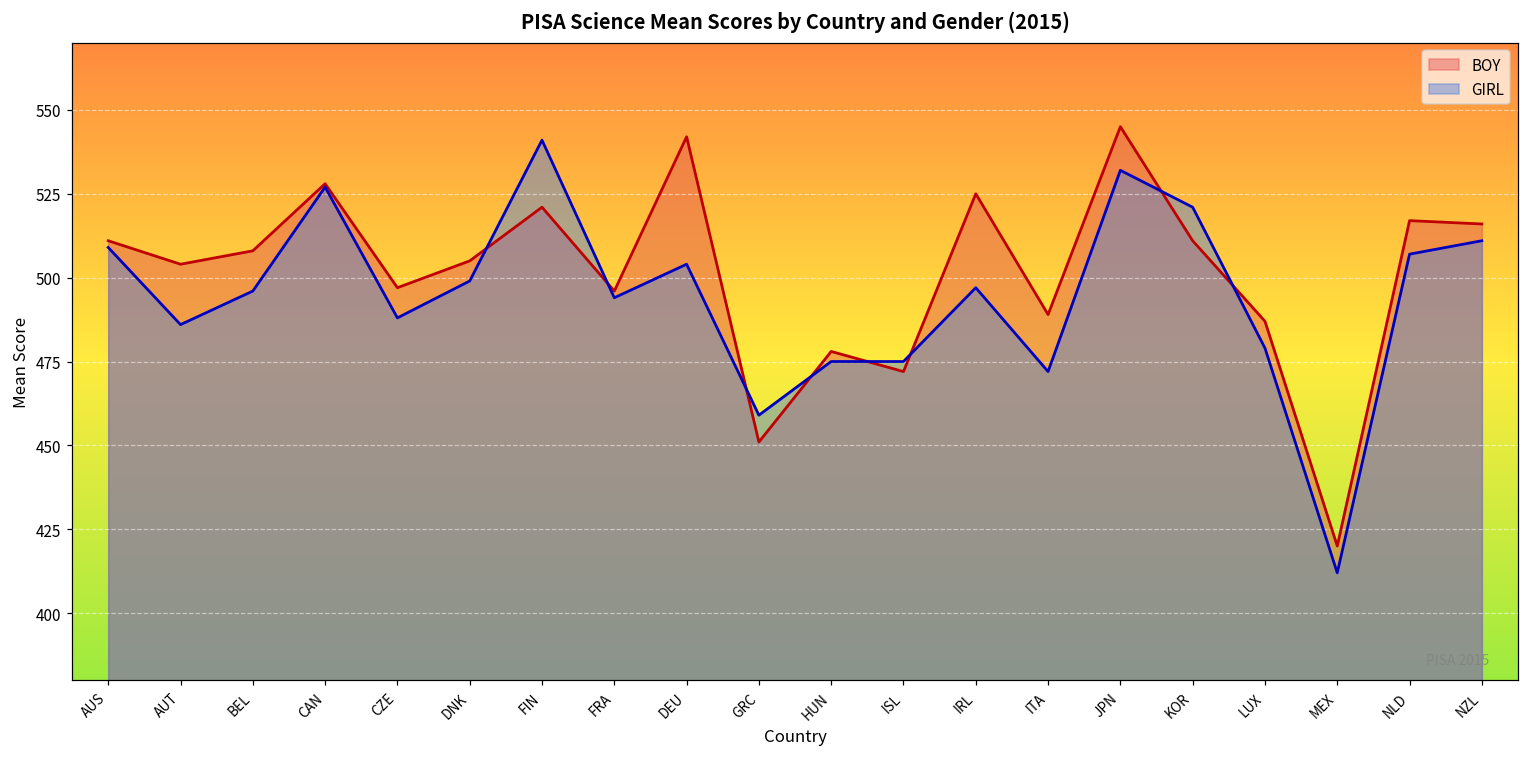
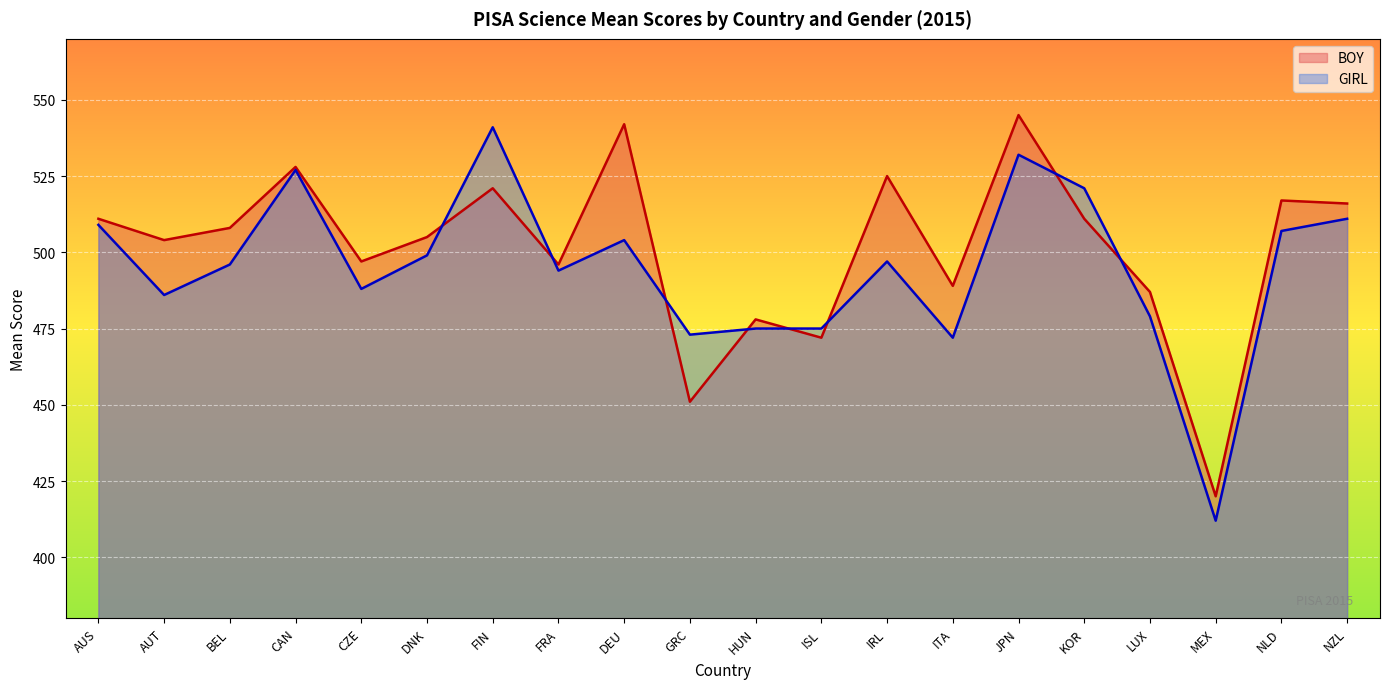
GIRL, GRC: 459 -> 473
